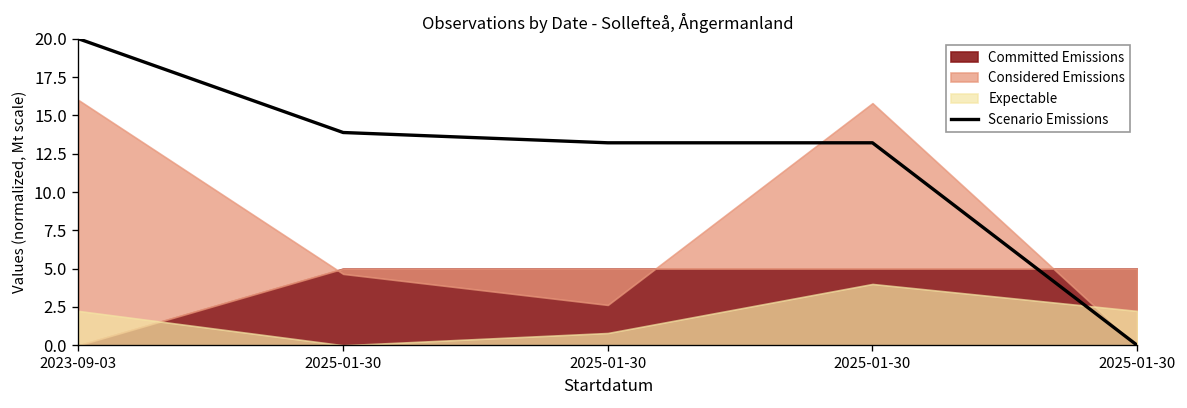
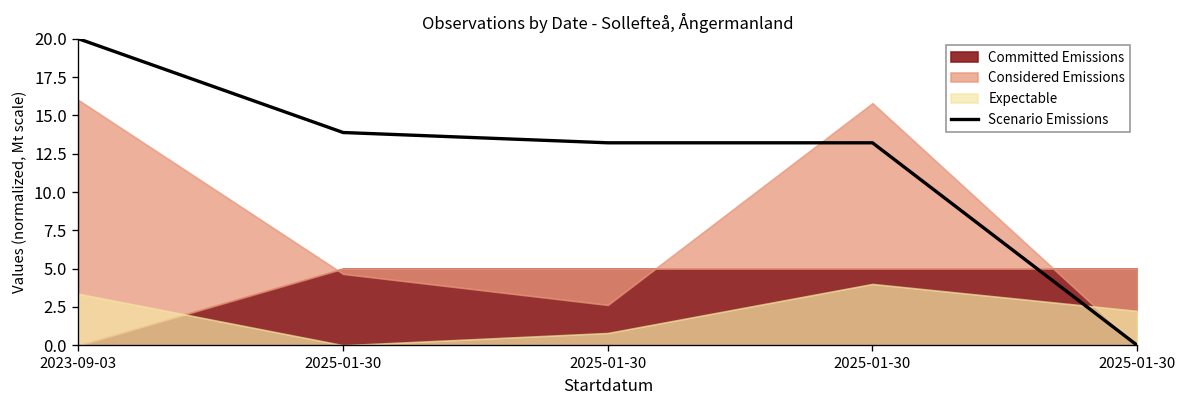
Expectable, 2023-09-03: 2.2 -> 3.4
